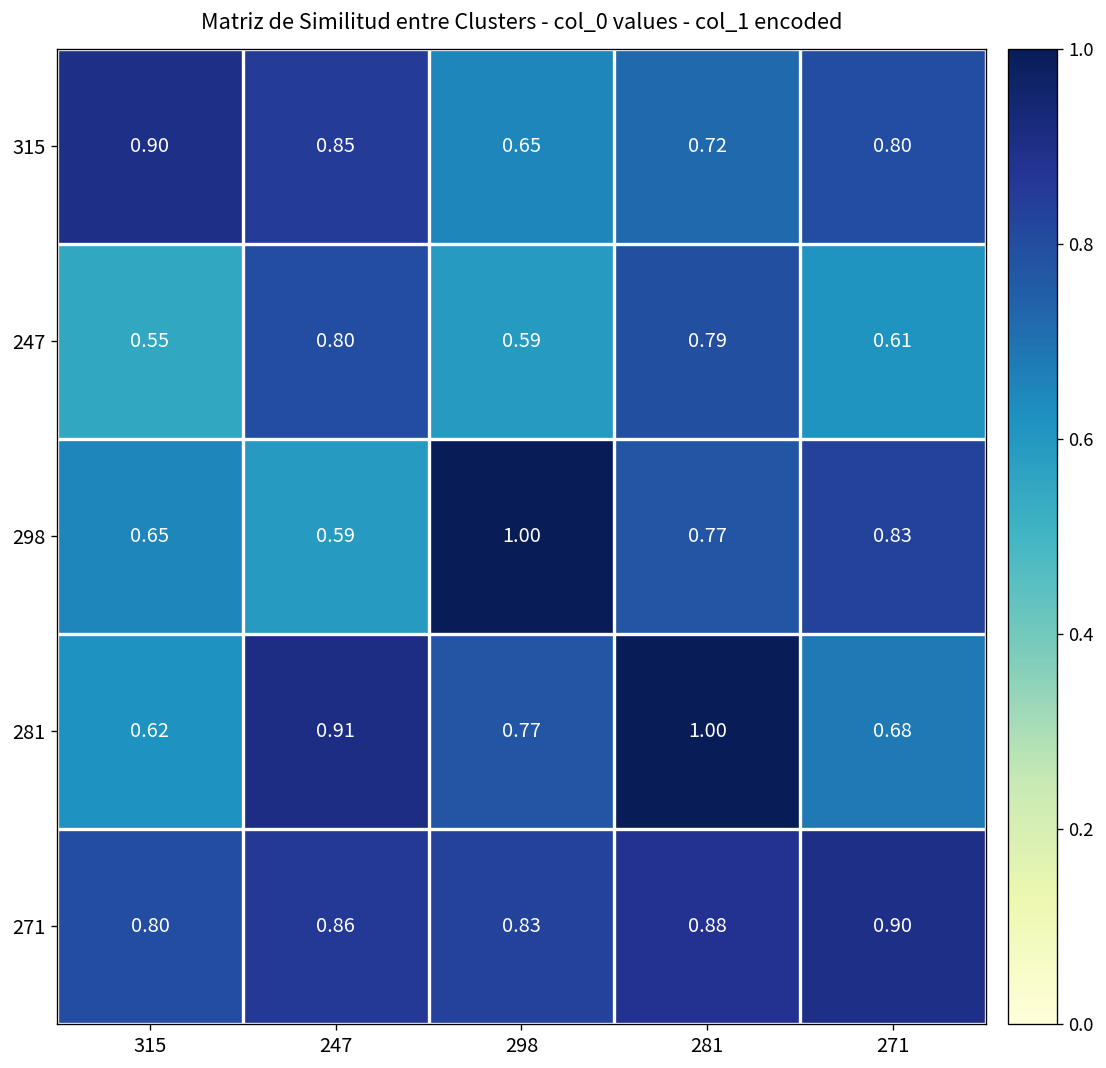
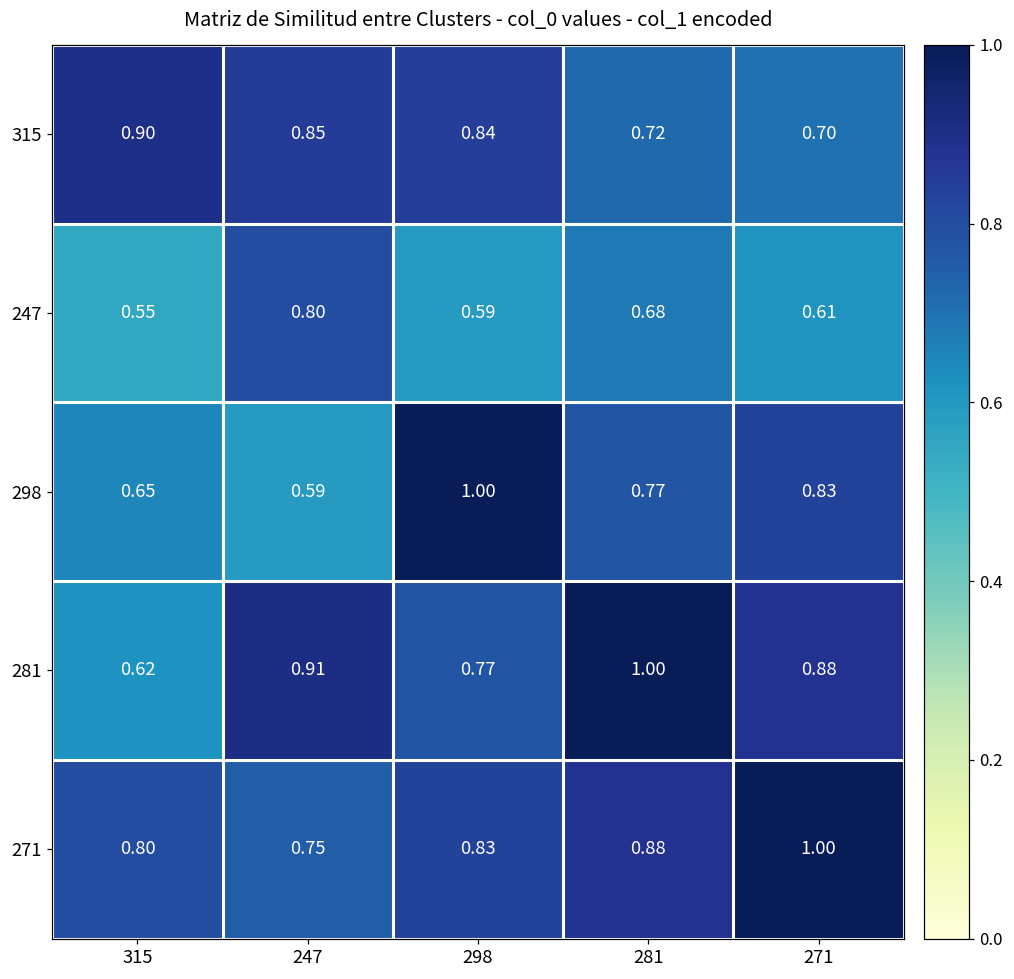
315, 298: 0.65 -> 0.84
315, 271: 0.80 -> 0.70
247, 281: 0.79 -> 0.68
281, 271: 0.68 -> 0.88
271, 247: 0.86 -> 0.75
271, 271: 0.90 -> 1.00
